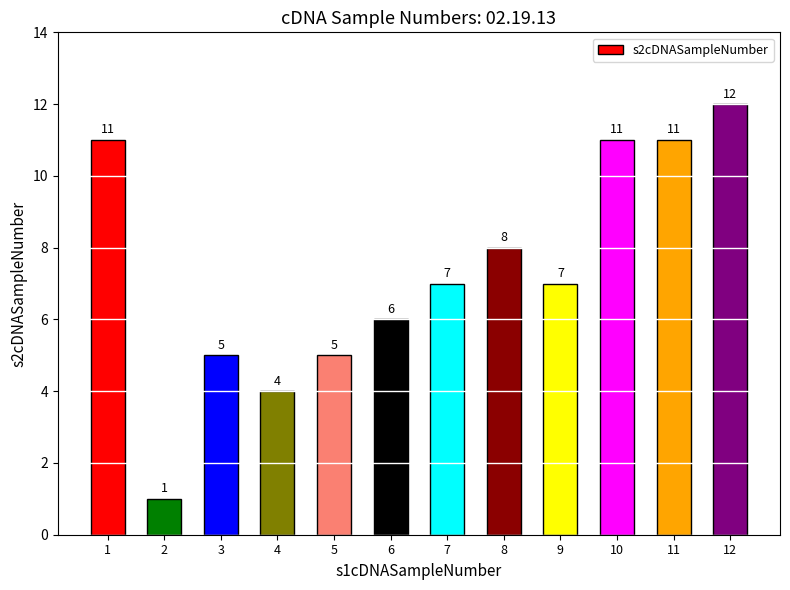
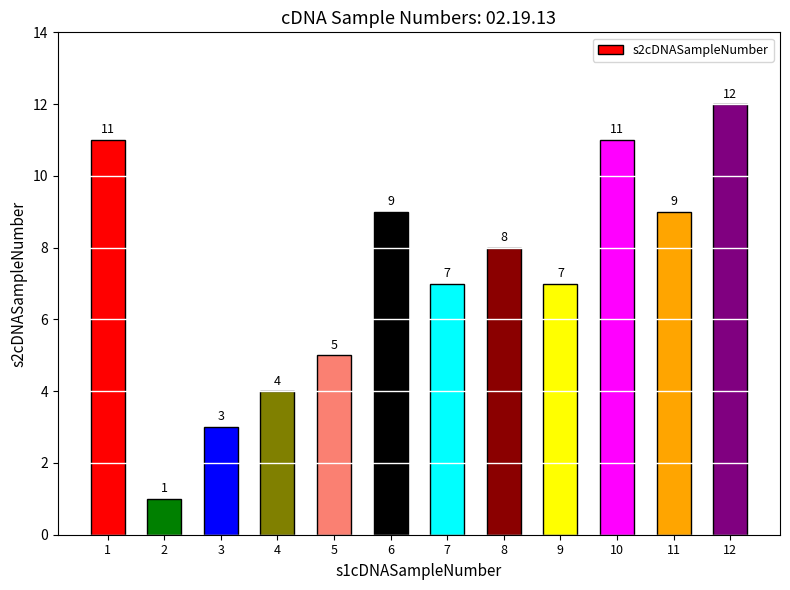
3: 5 -> 3
6: 6 -> 9
11: 11 -> 9
